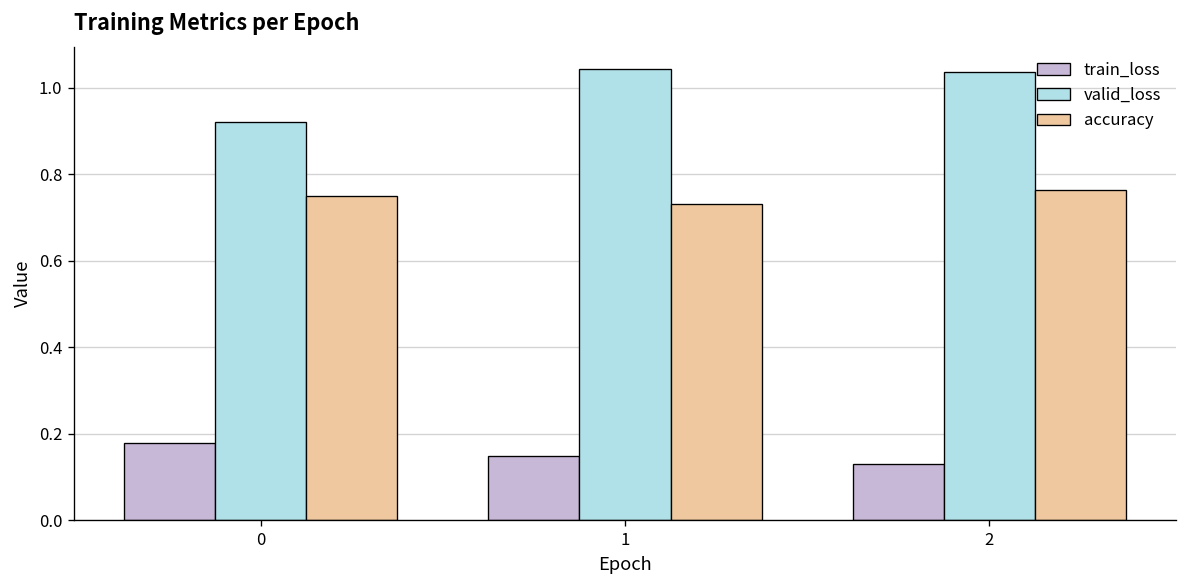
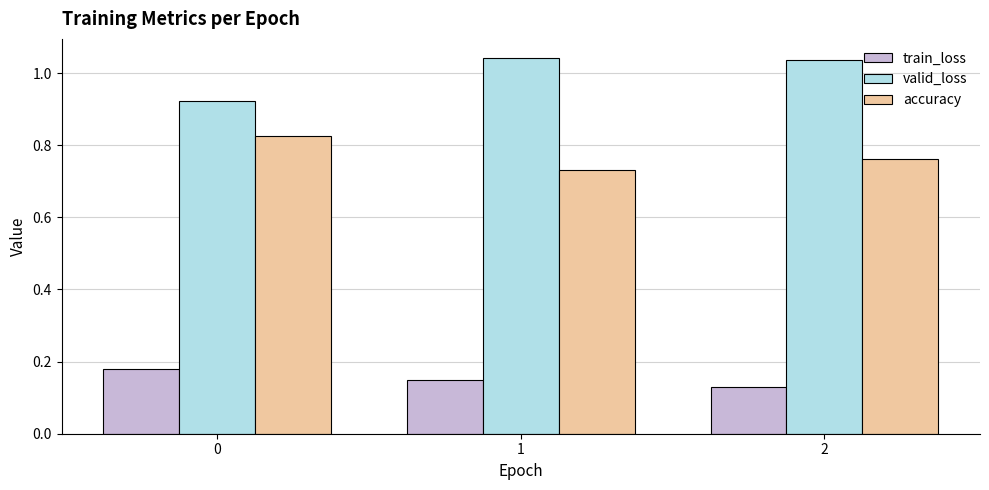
accuracy, 0: 0.75 -> 0.83
